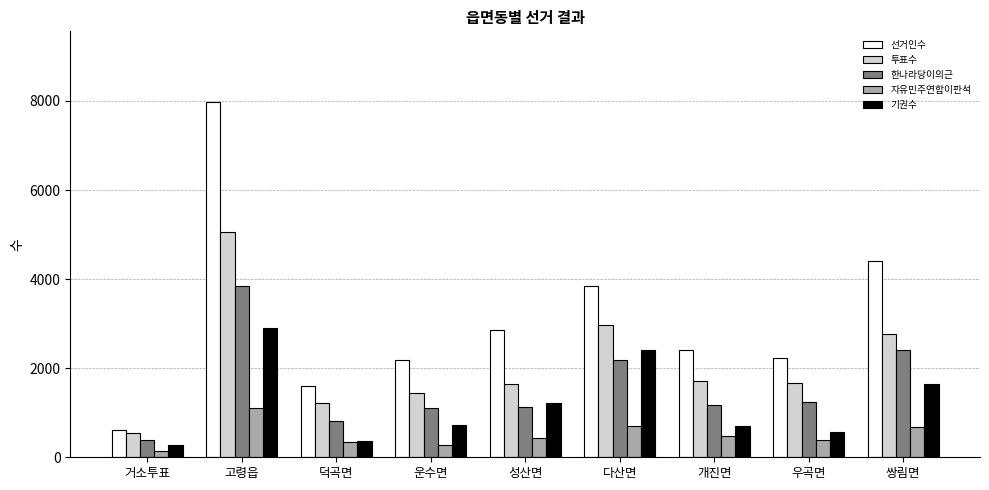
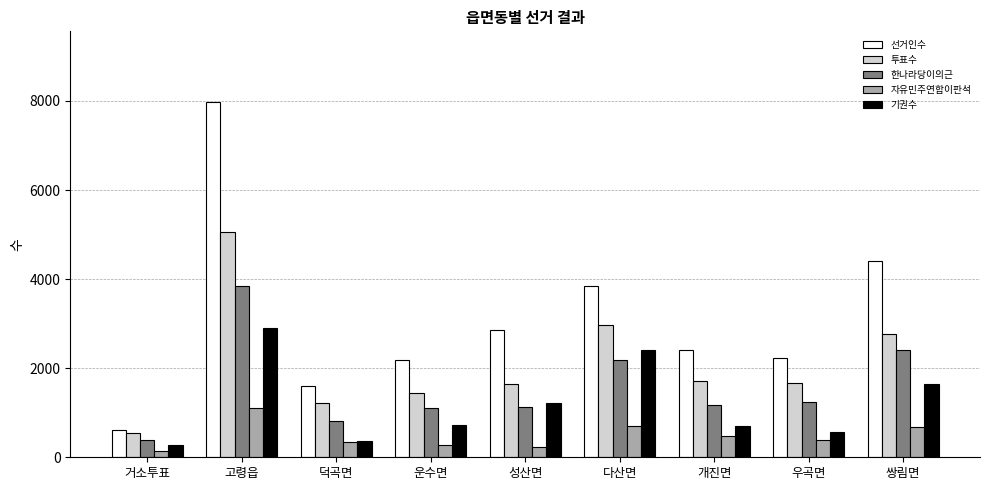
자유민주연합이판석, 성산면: 400 -> 200
